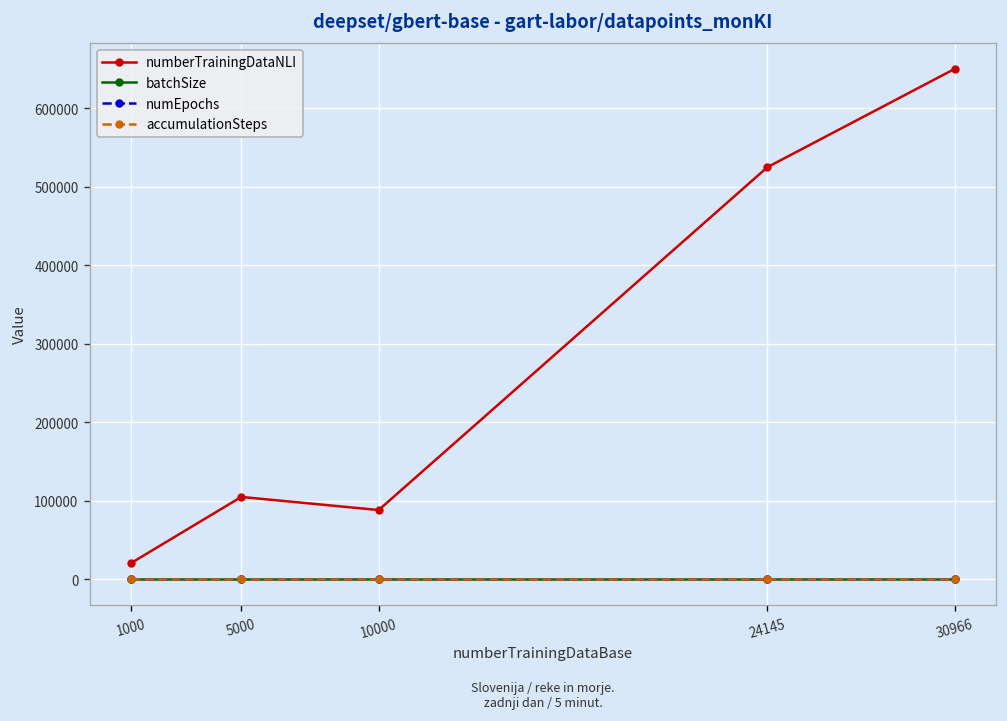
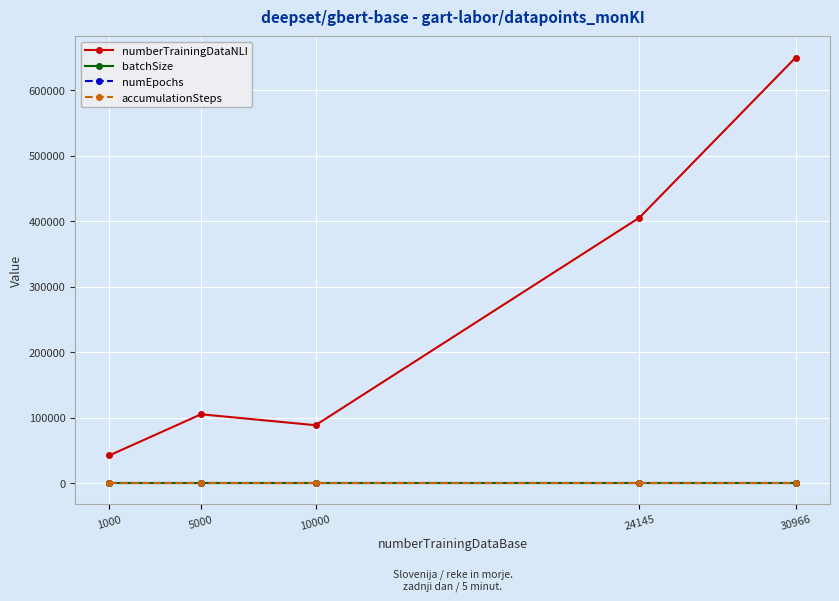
numberTrainingDataNLI, 1000: 20000 -> 40000
numberTrainingDataNLI, 24145: 530000 -> 410000
